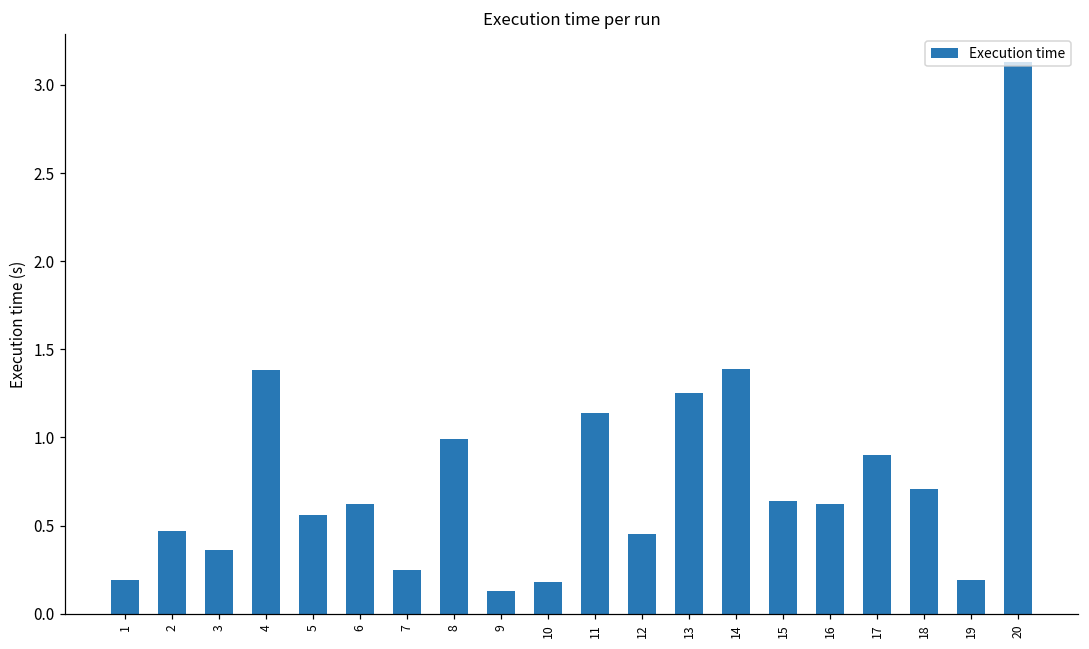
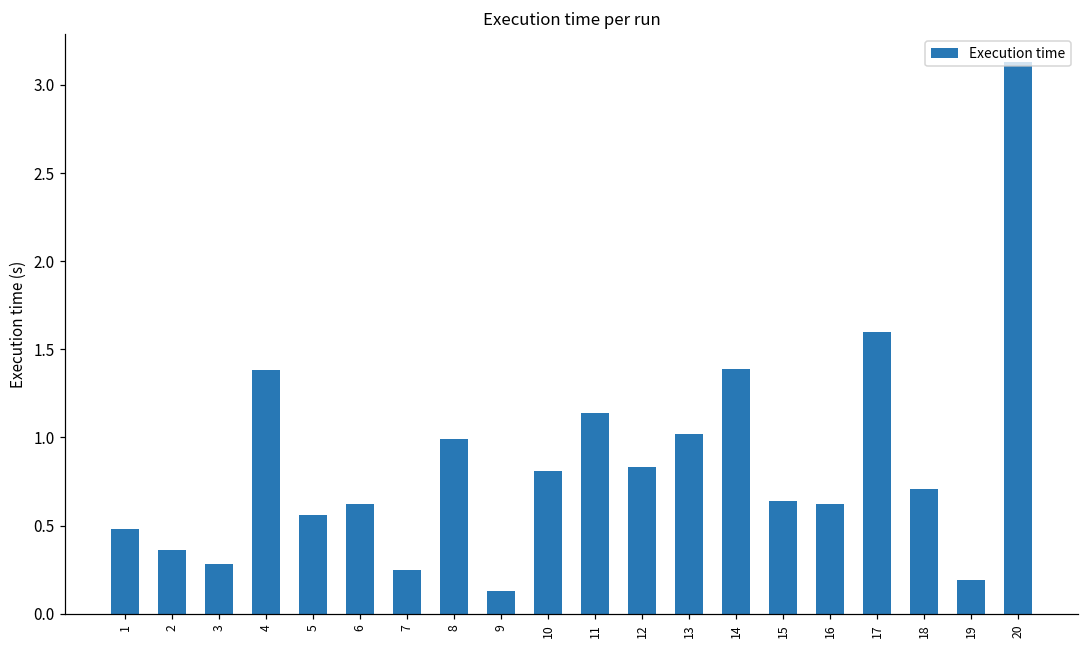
1: 0.19 -> 0.48
2: 0.47 -> 0.36
3: 0.36 -> 0.28
10: 0.18 -> 0.81
12: 0.45 -> 0.83
13: 1.25 -> 1.02
17: 0.9 -> 1.6
